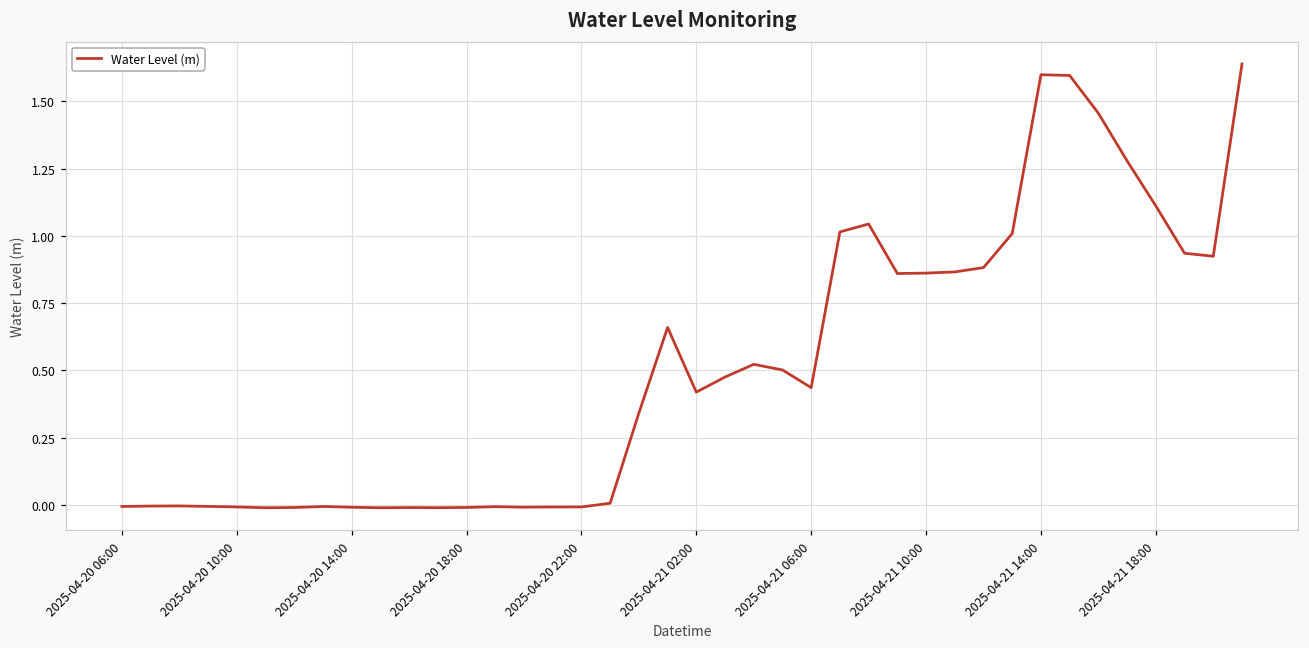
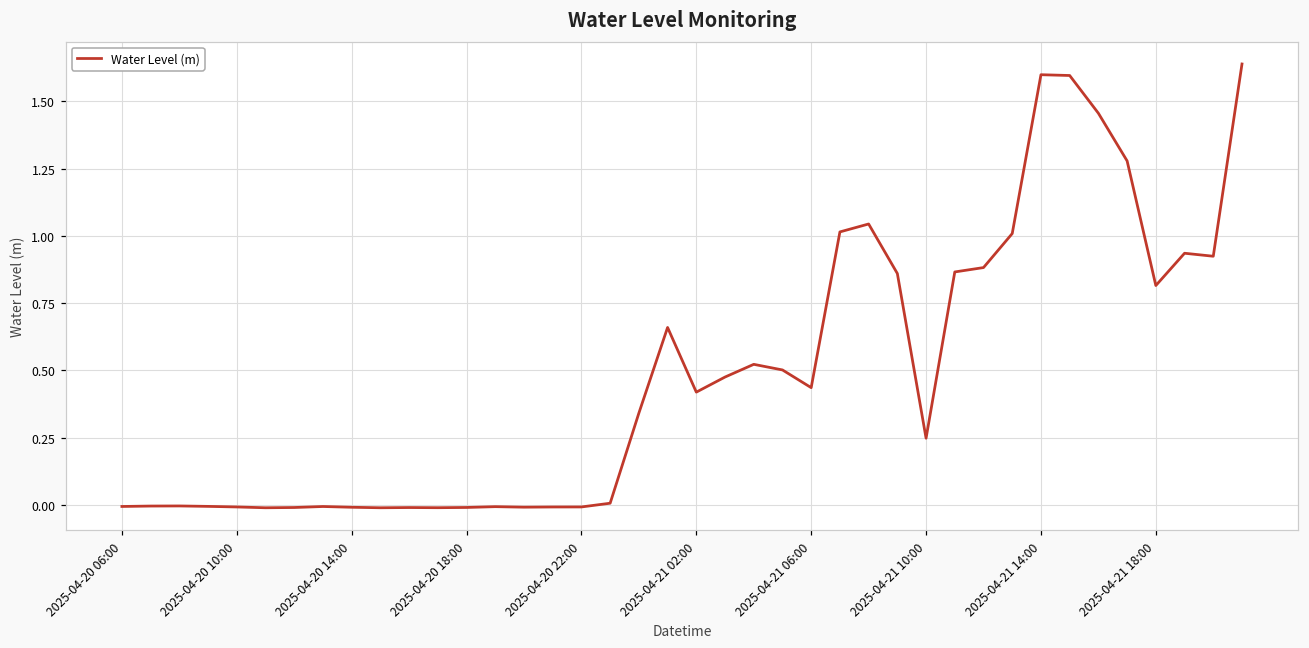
2025-04-21 10:00: 0.86 -> 0.25
2025-04-21 18:00: 1.11 -> 0.82
